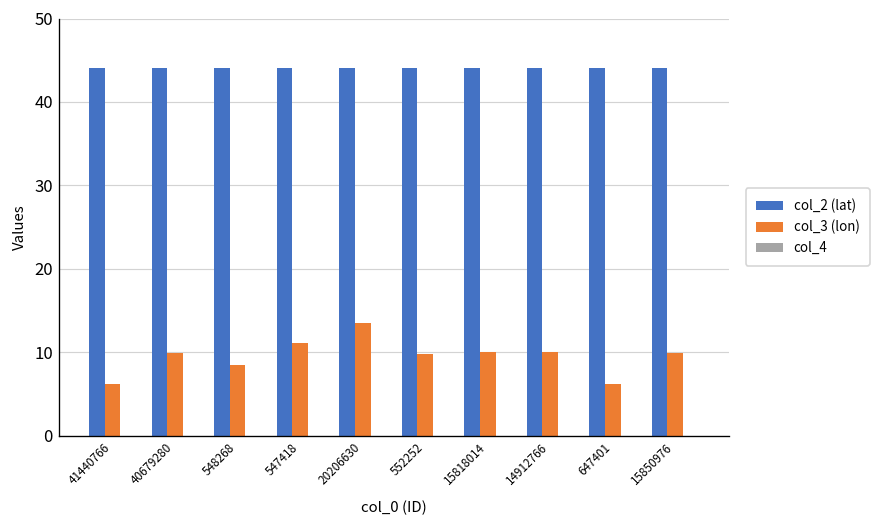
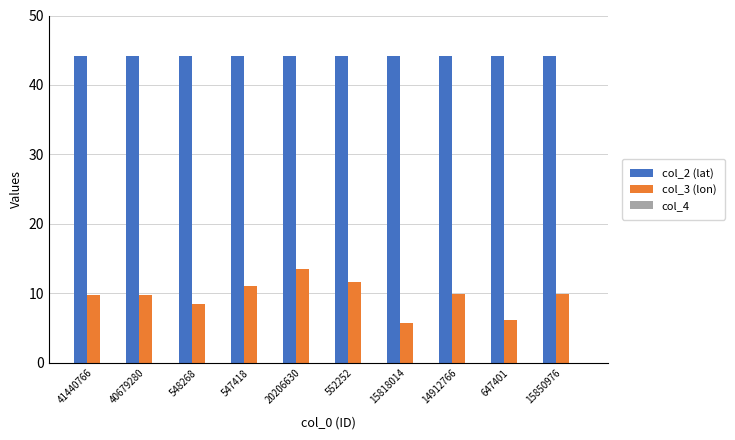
col_3 (lon), 41440766: 6 -> 10
col_3 (lon), 552252: 10 -> 12
col_3 (lon), 15818014: 10 -> 6
